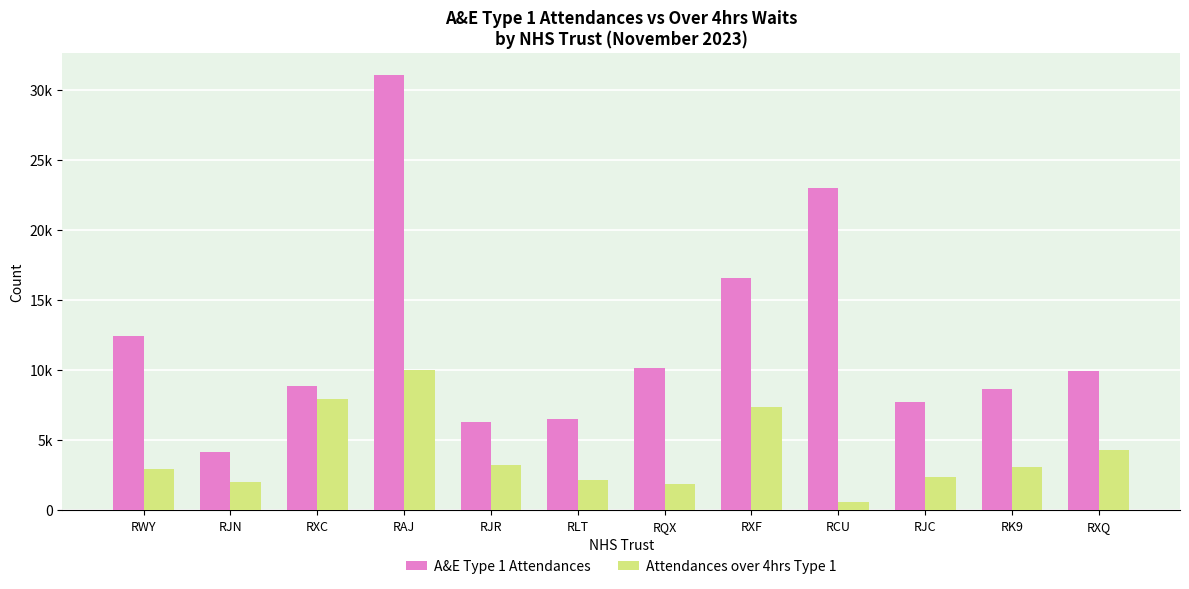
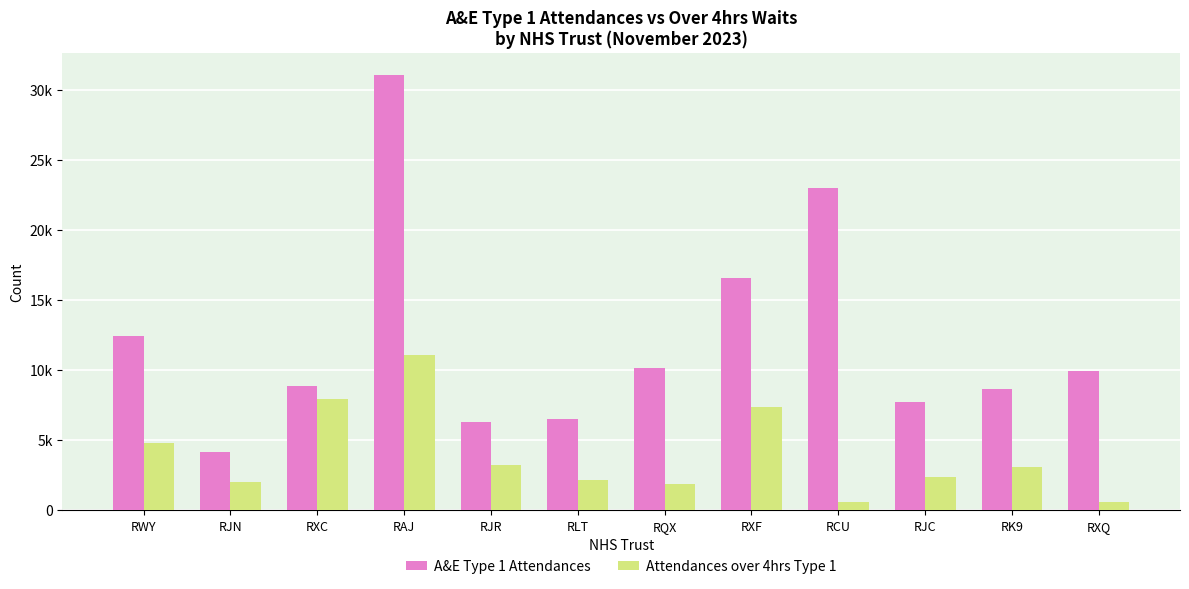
Attendances over 4hrs Type 1, RWY: 3000 -> 4800
Attendances over 4hrs Type 1, RAJ: 10000 -> 11100
Attendances over 4hrs Type 1, RXQ: 4300 -> 600
